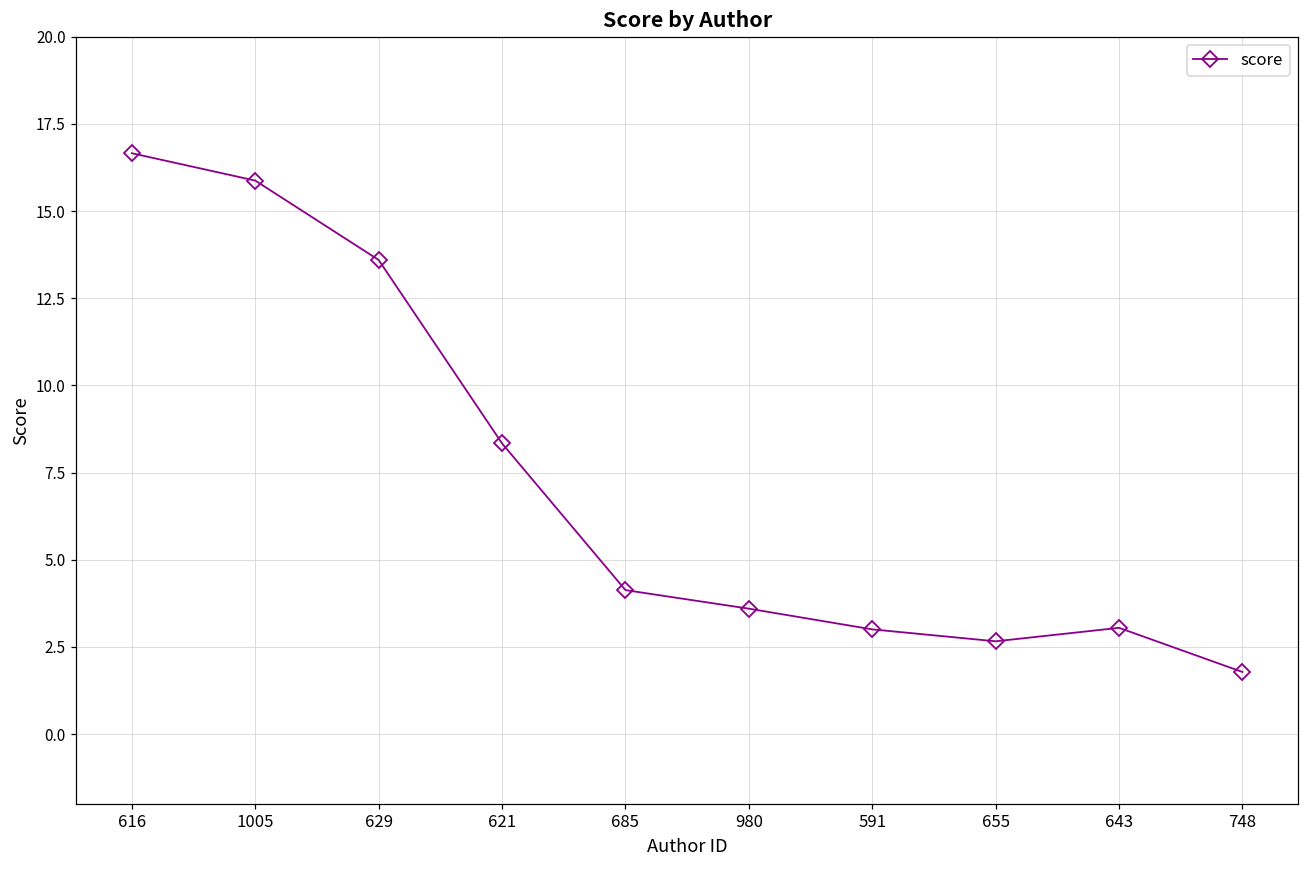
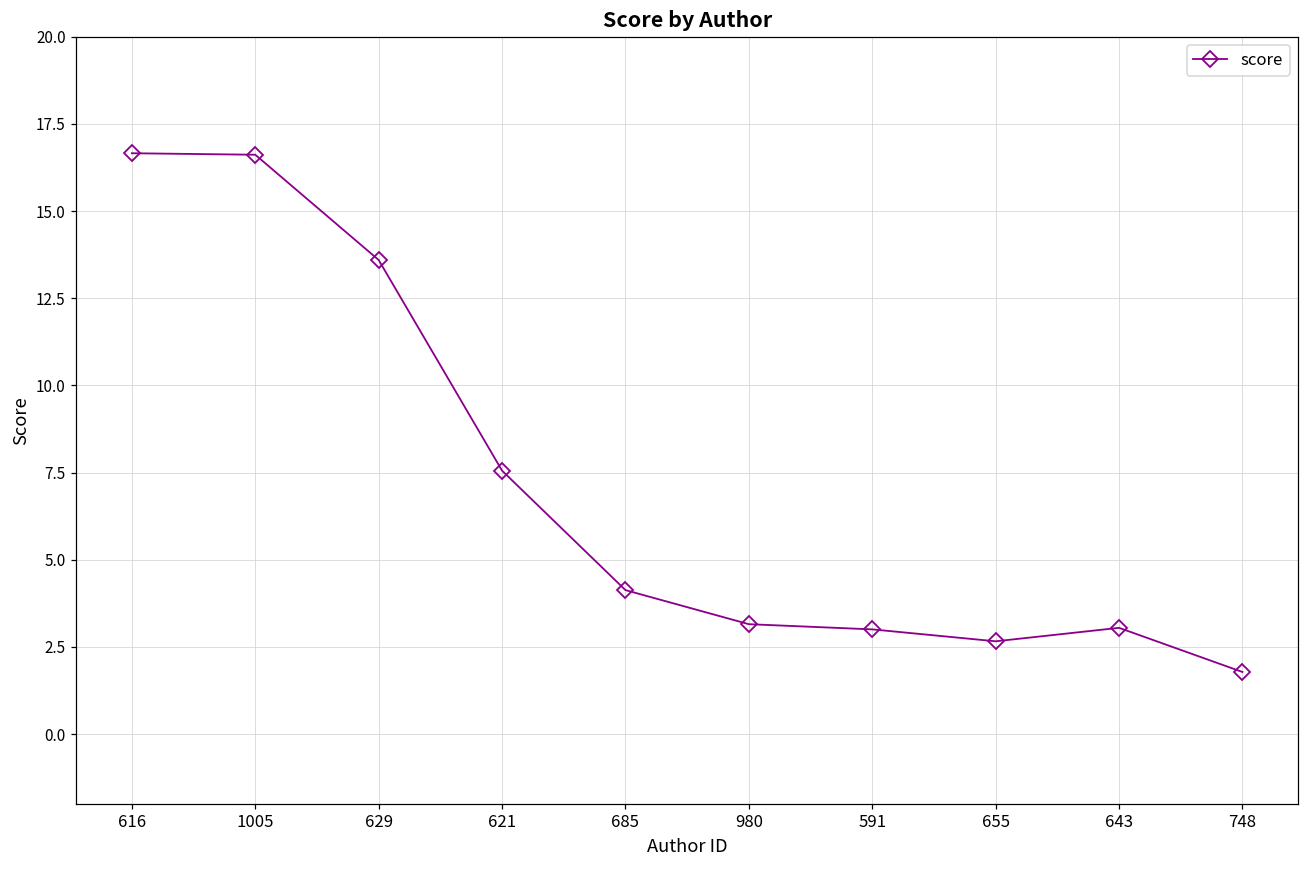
1005: 15.9 -> 16.6
621: 8.3 -> 7.6
980: 3.6 -> 3.2
